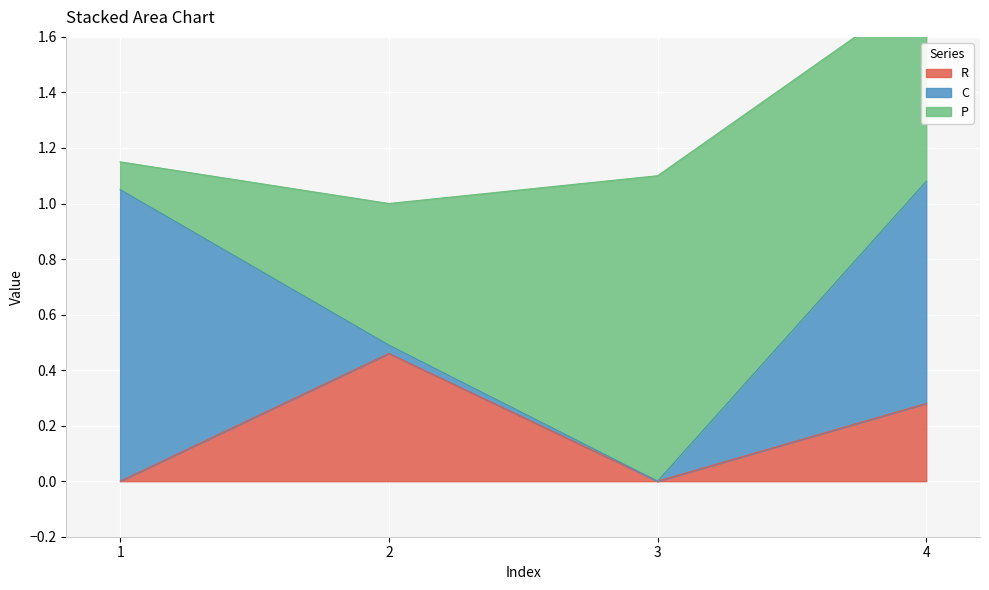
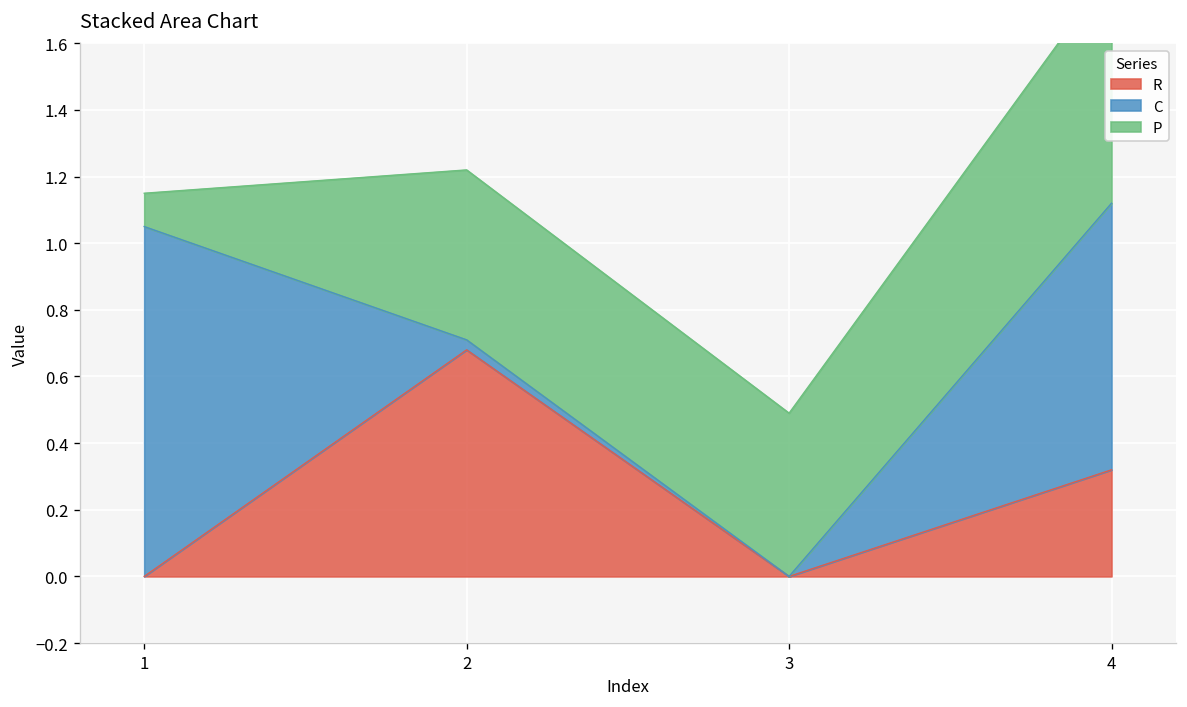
R, 2: 0.46 -> 0.68
P, 3: 1.10 -> 0.49
R, 4: 0.28 -> 0.32
